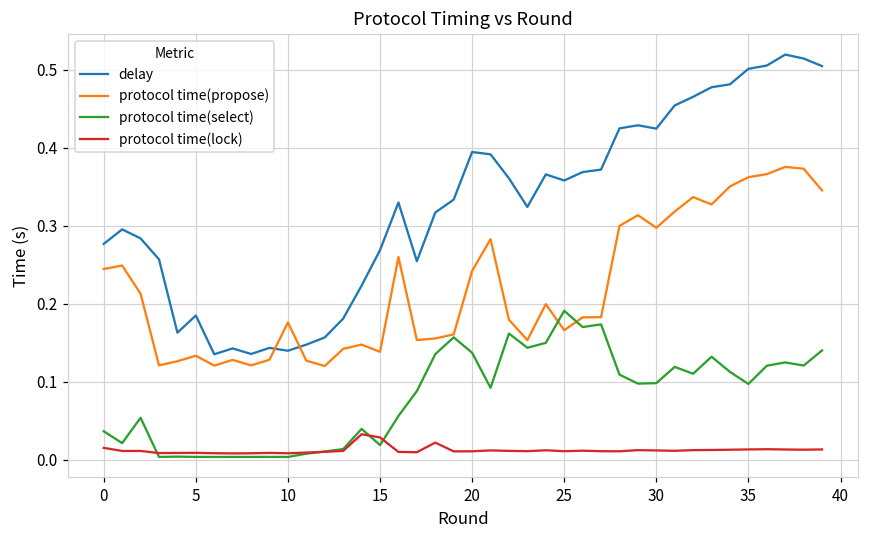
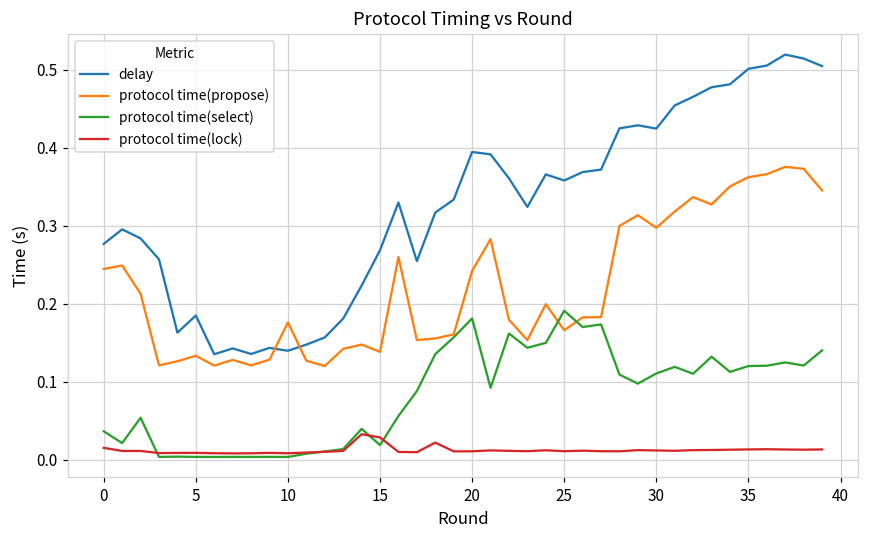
protocol time(select), 20: 0.14 -> 0.18
protocol time(select), 30: 0.10 -> 0.11
protocol time(select), 35: 0.10 -> 0.12
